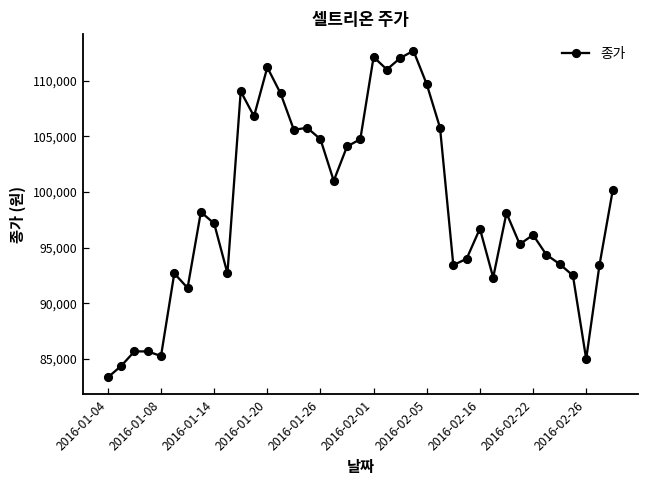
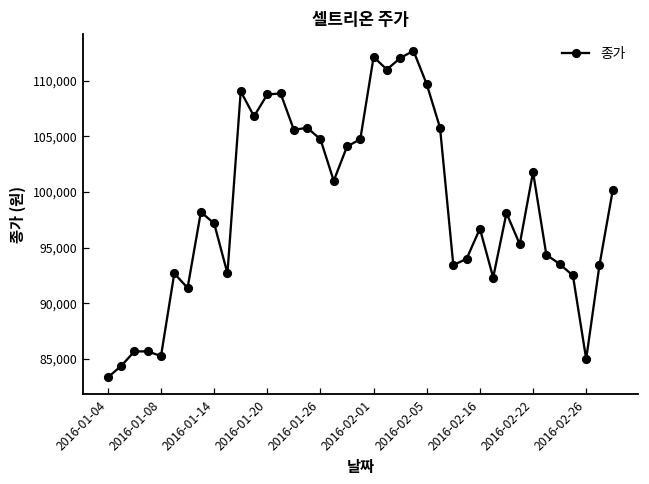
2016-01-20: 111,200 -> 108,800
2016-02-22: 96,100 -> 101,800
